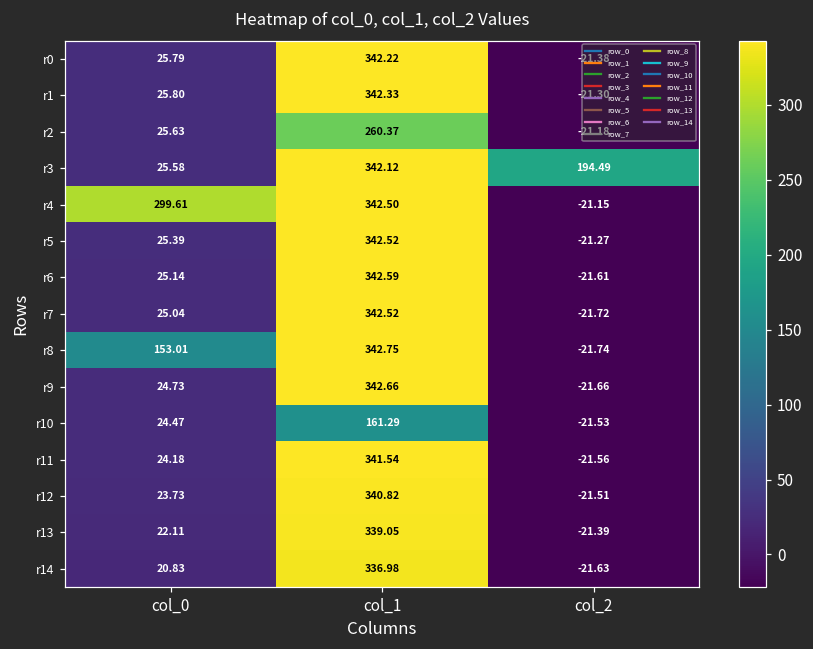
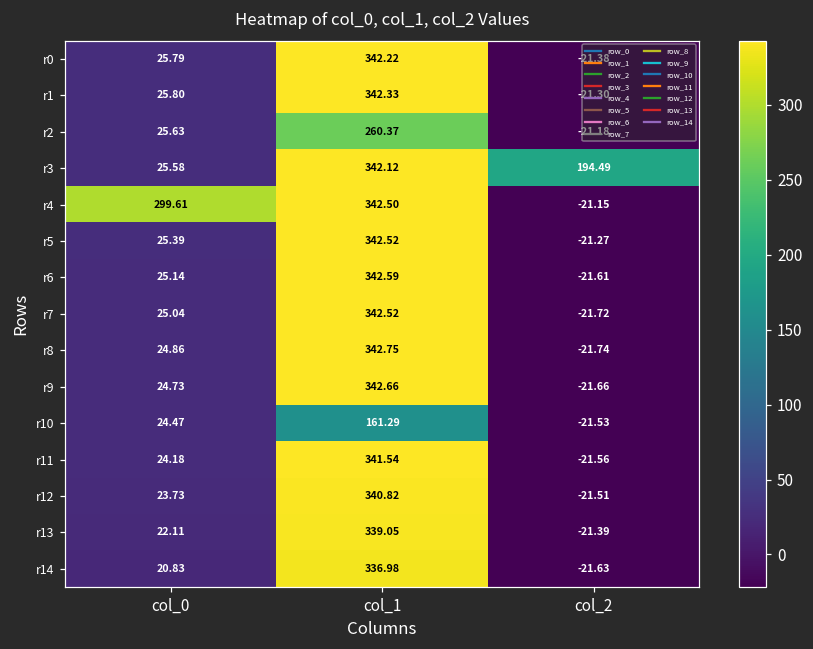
r8, col_0: 153.01 -> 24.86
